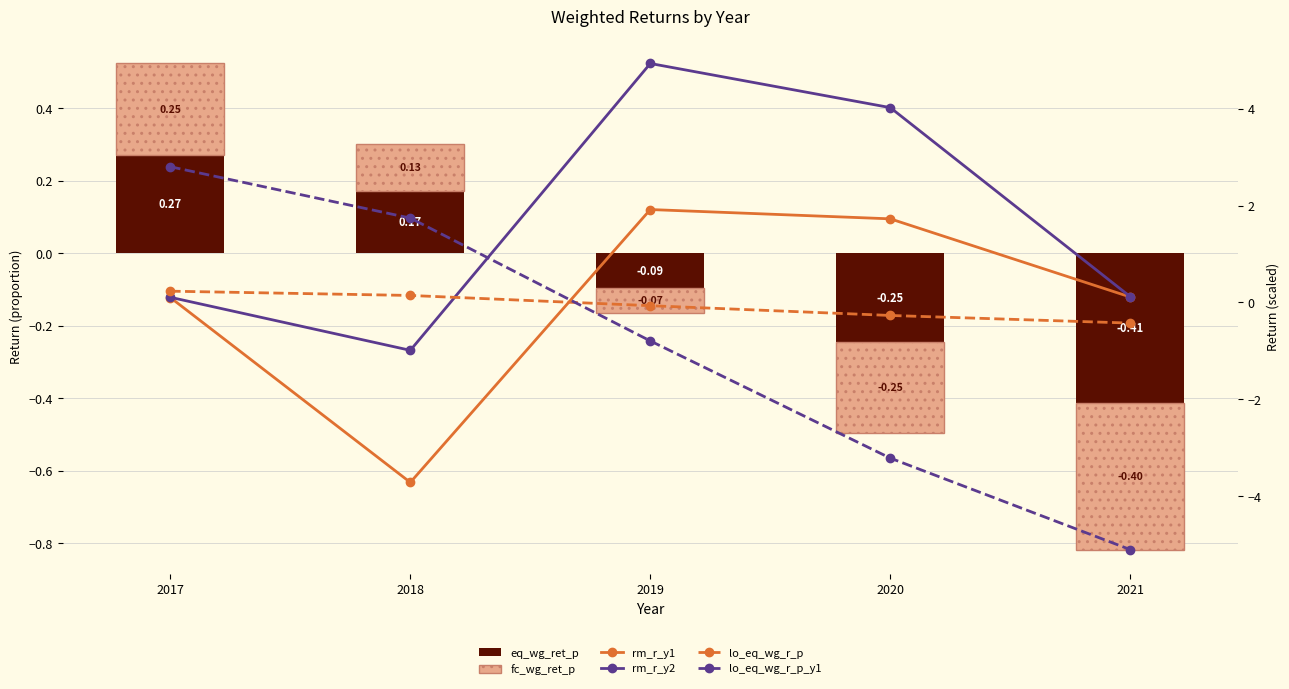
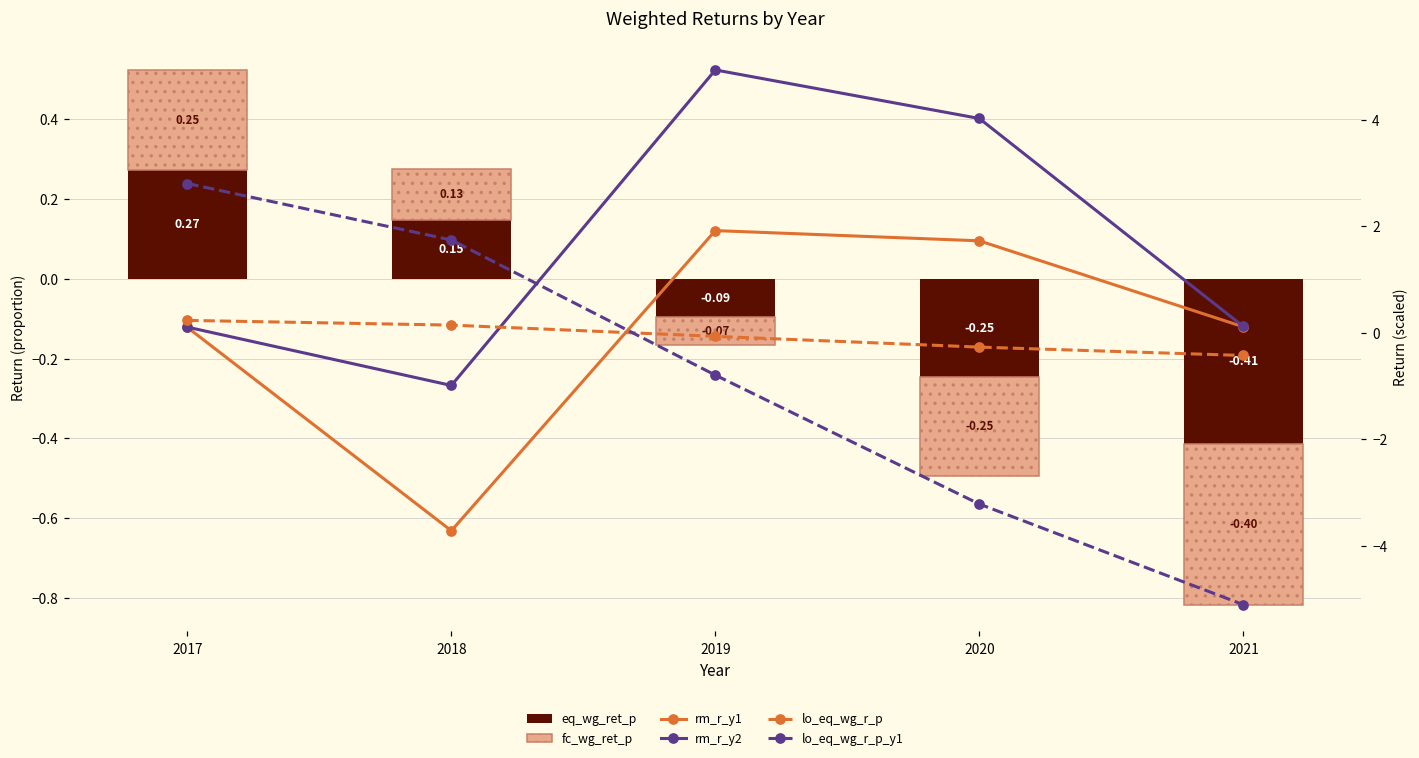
eq_wg_ret_p, 2018: 0.17 -> 0.15
